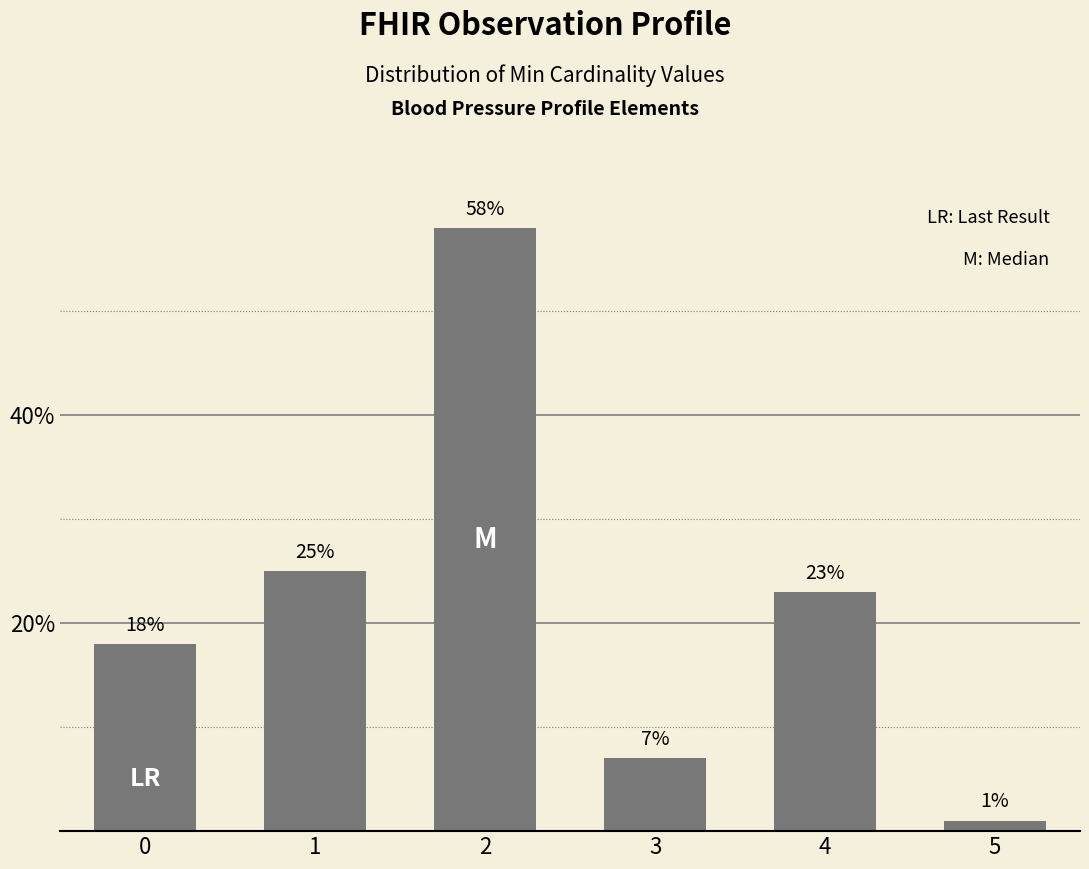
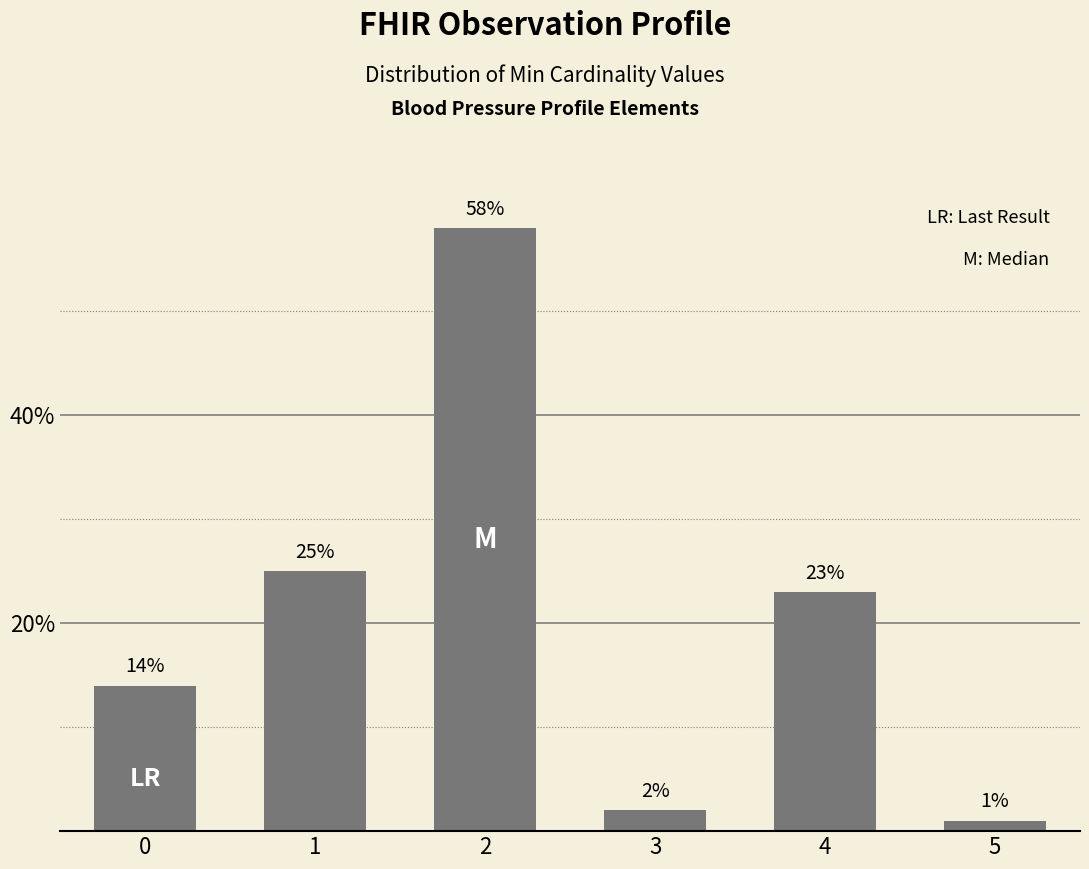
0: 18% -> 14%
3: 7% -> 2%
